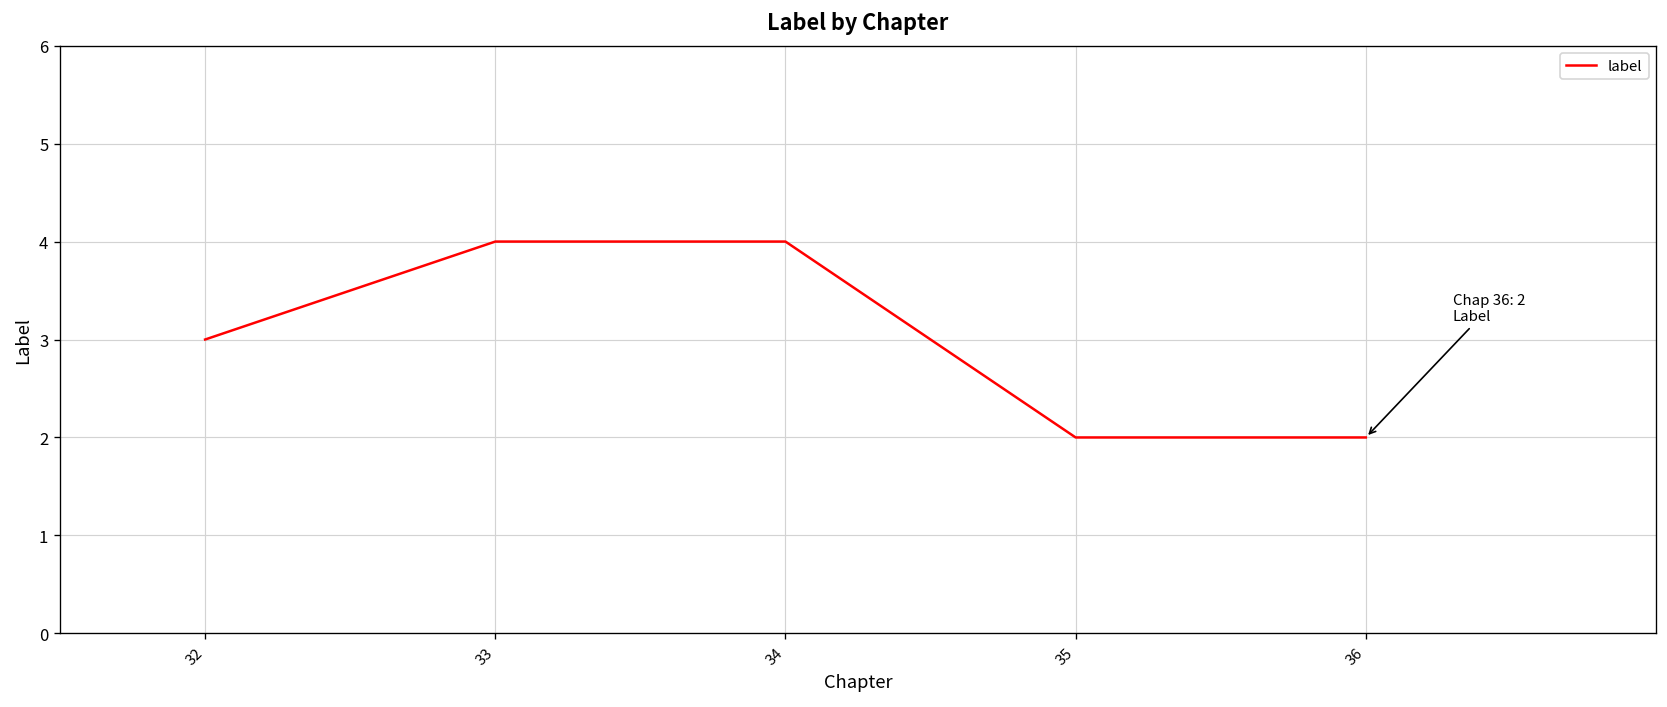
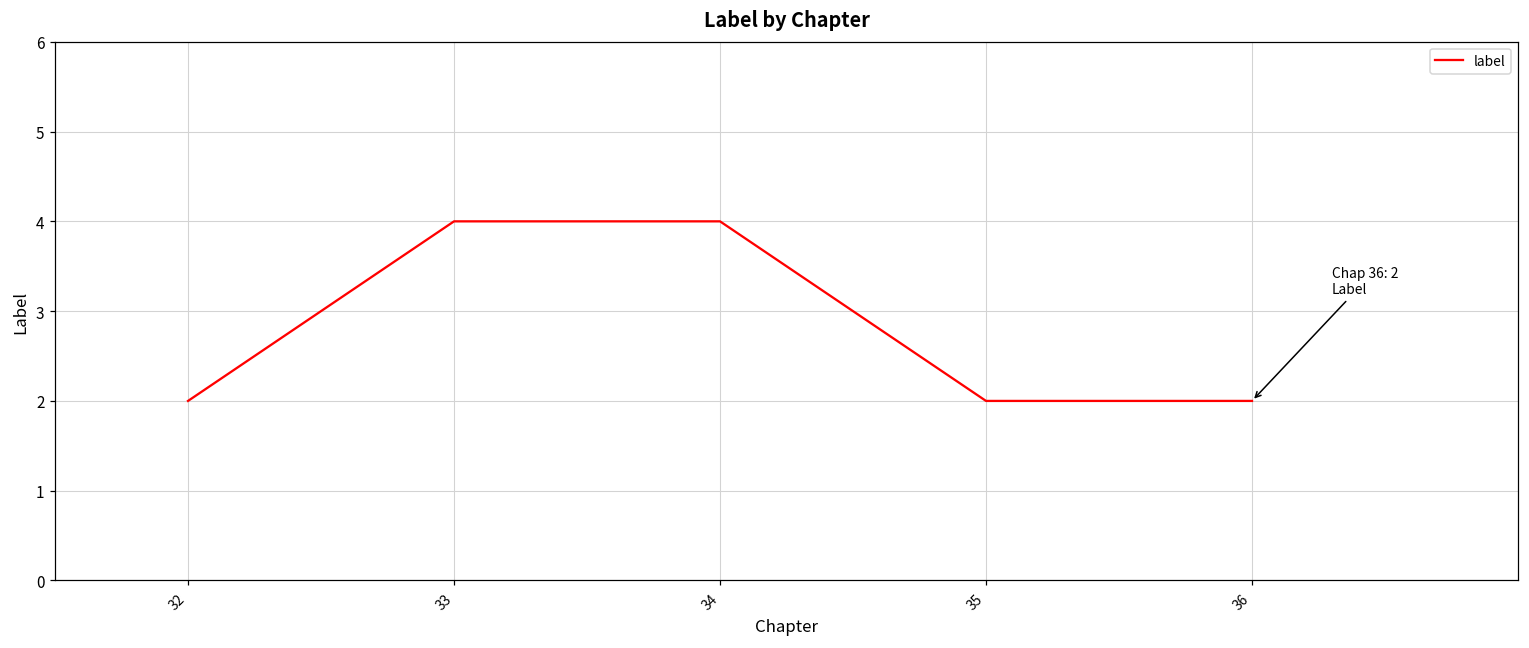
32: 3 -> 2
